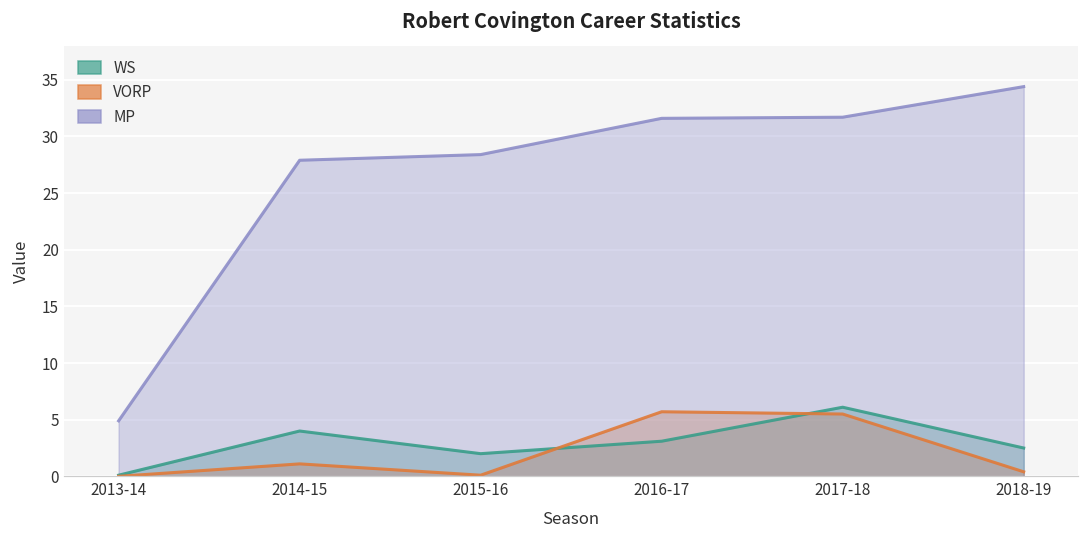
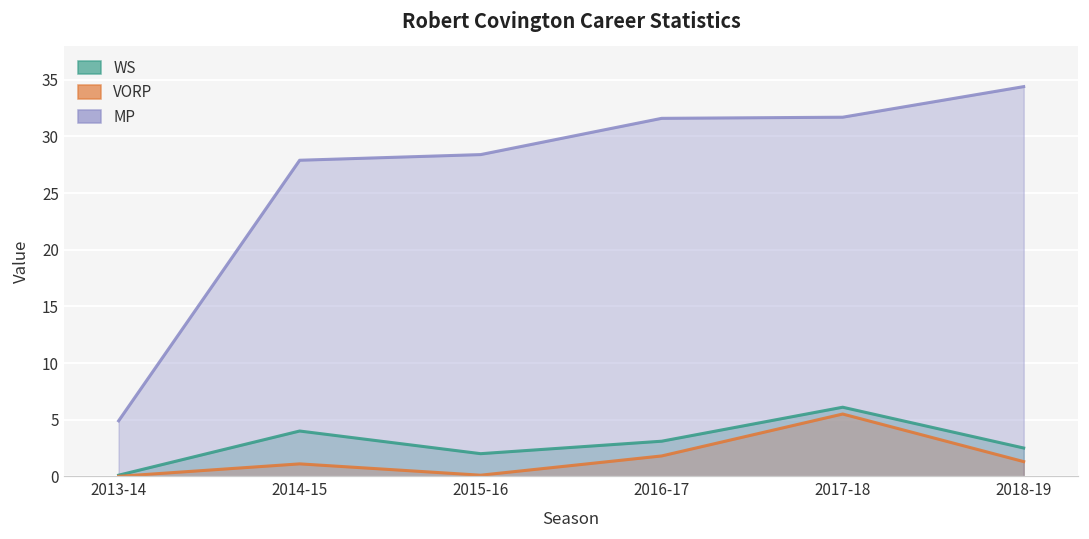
VORP, 2016-17: 5.7 -> 1.8
VORP, 2018-19: 0.4 -> 1.3
